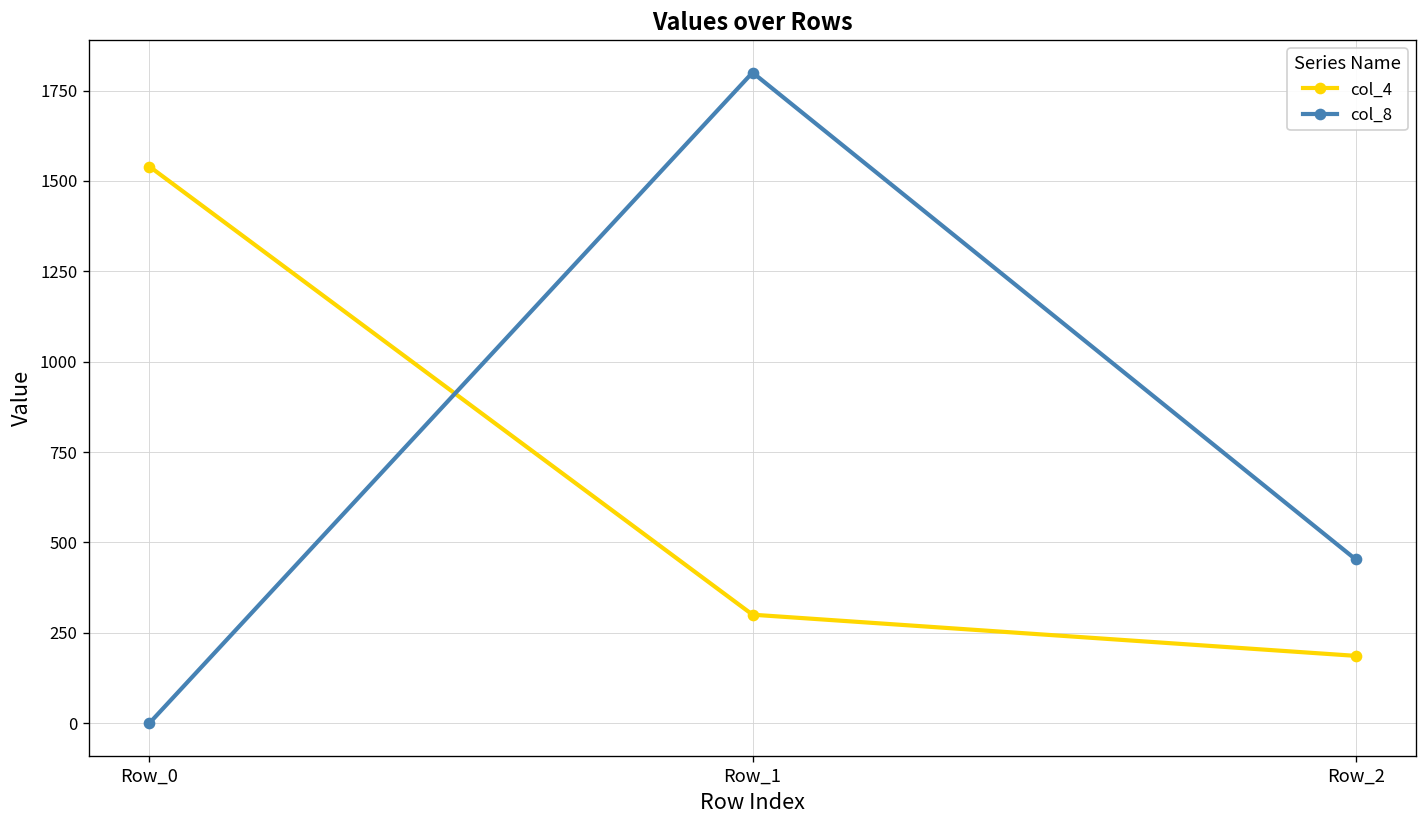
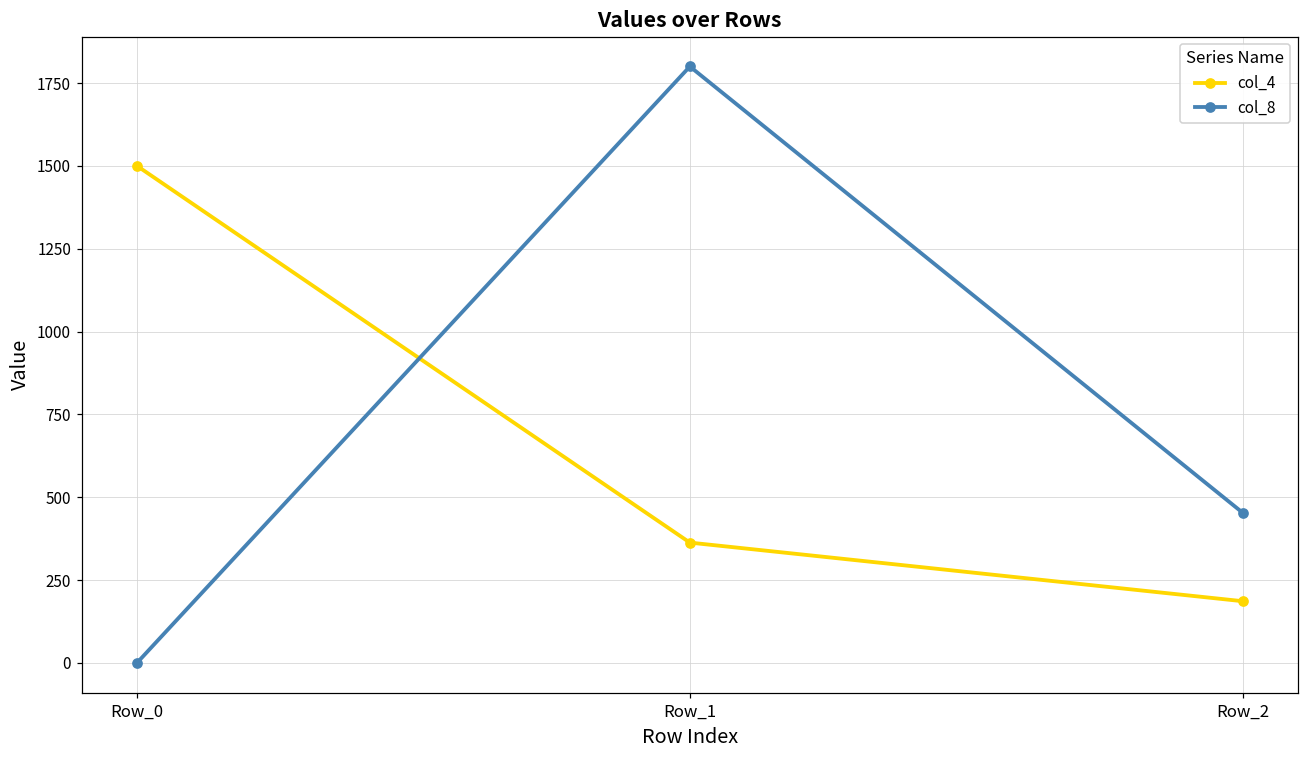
col_4, Row_0: 1540 -> 1500
col_4, Row_1: 300 -> 360
